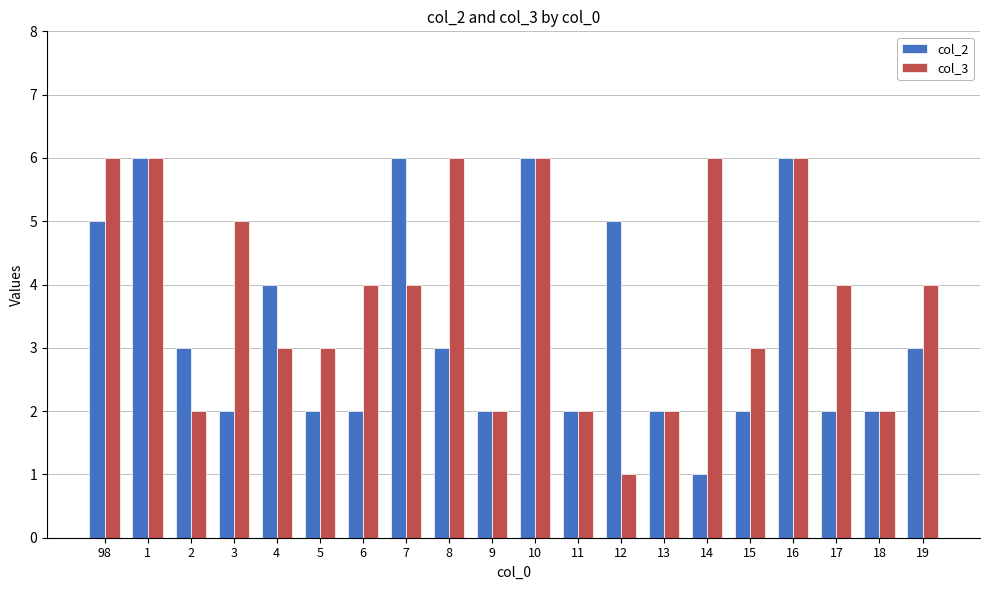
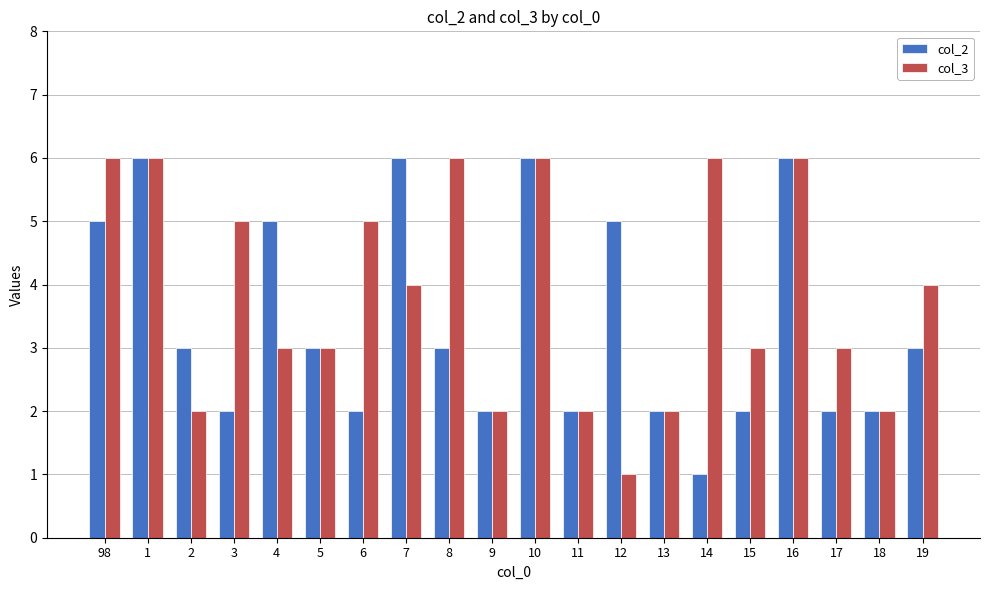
col_2, 4: 4 -> 5
col_2, 5: 2 -> 3
col_3, 6: 4 -> 5
col_3, 17: 4 -> 3
